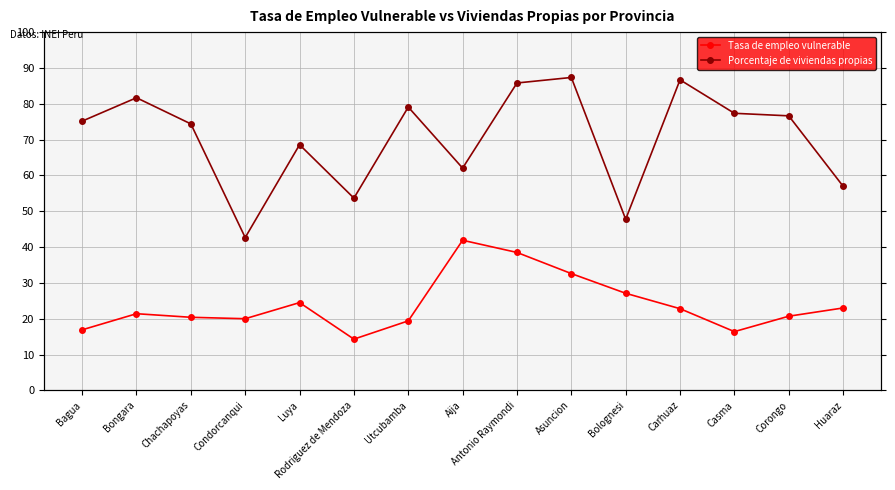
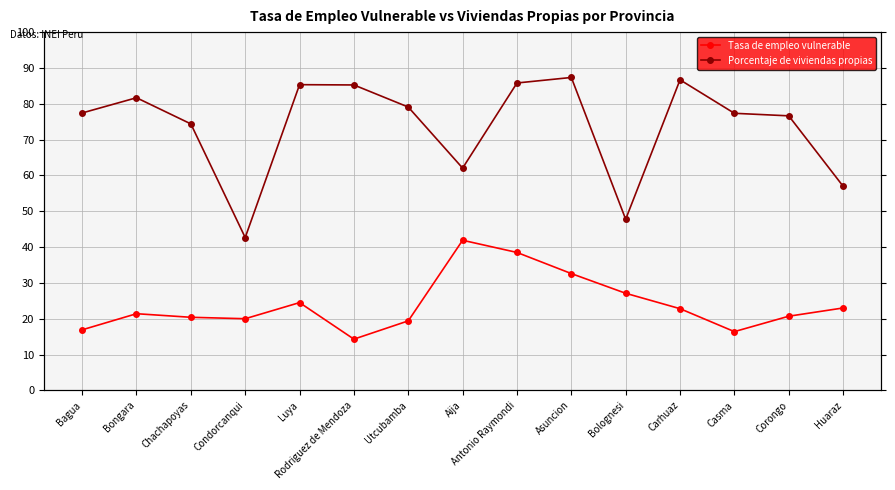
Porcentaje de viviendas propias, Bagua: 75 -> 77
Porcentaje de viviendas propias, Luya: 69 -> 85
Porcentaje de viviendas propias, Rodriguez de Mendoza: 54 -> 85
